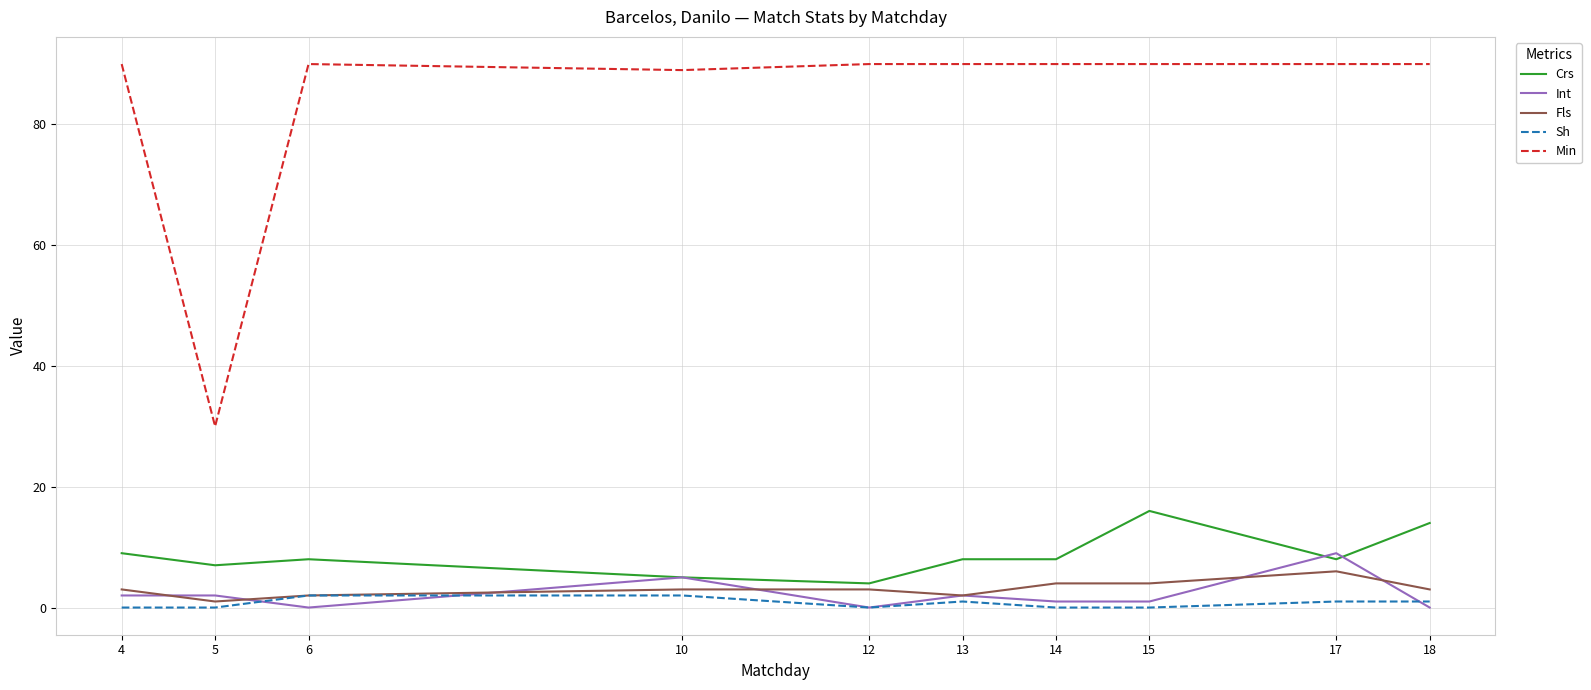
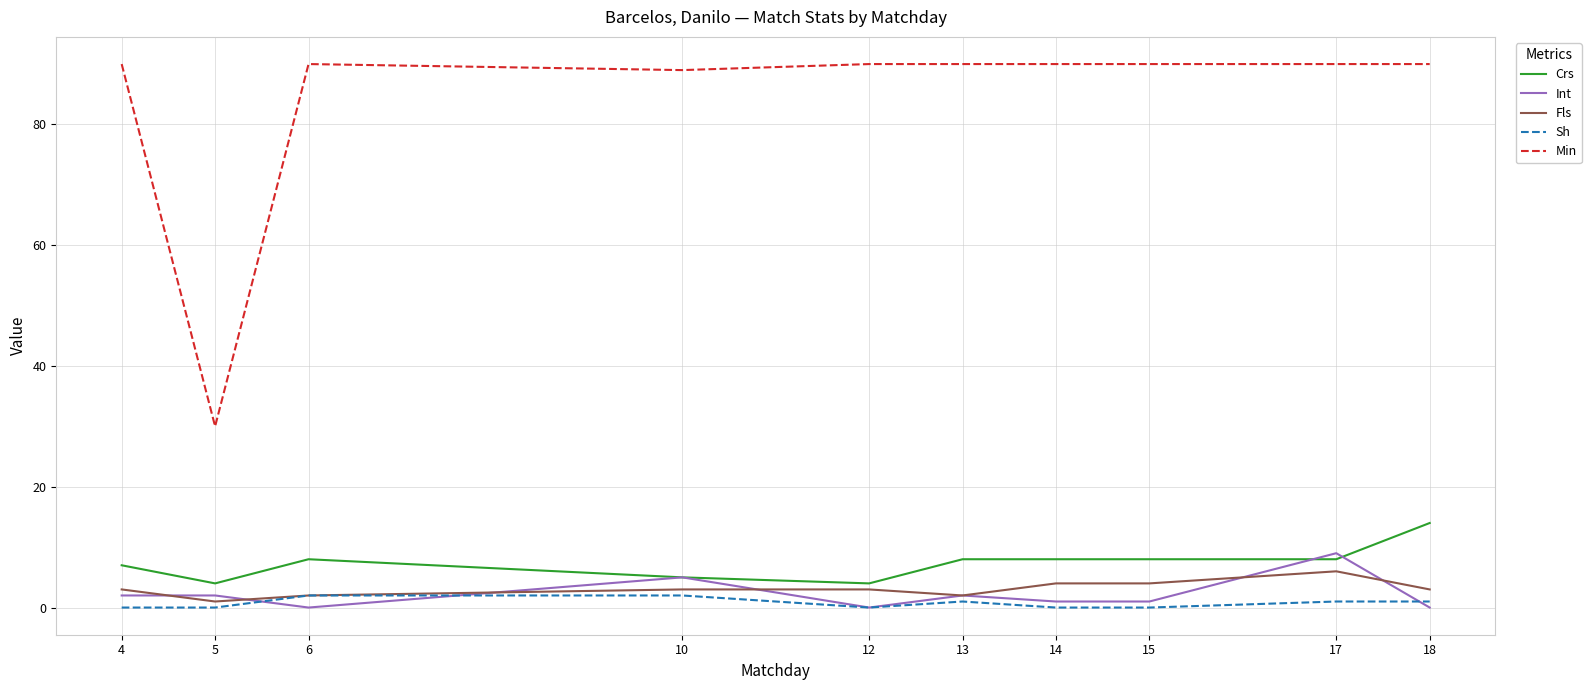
Crs, 4: 9 -> 7
Crs, 5: 7 -> 4
Crs, 15: 16 -> 8
